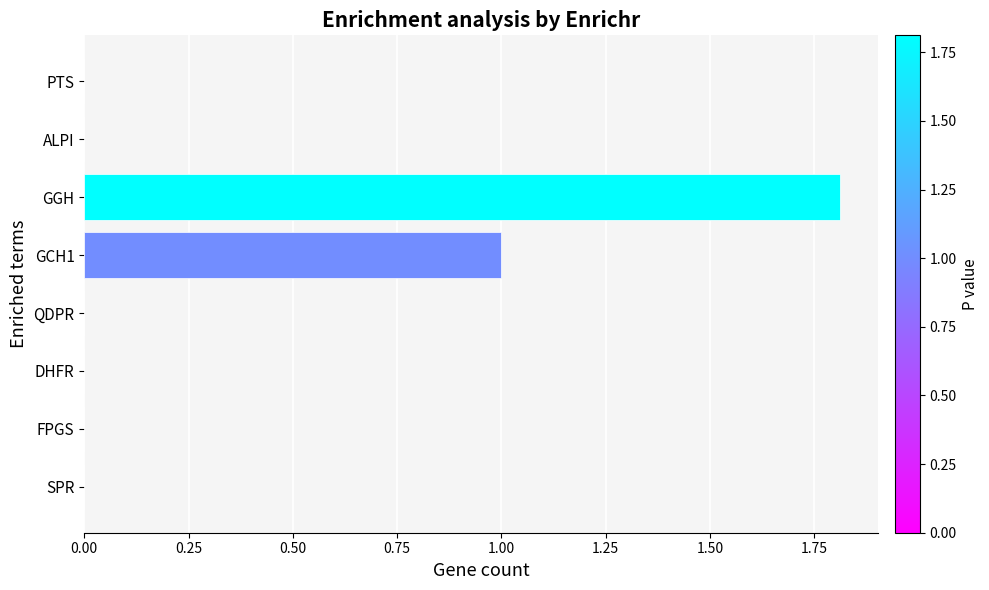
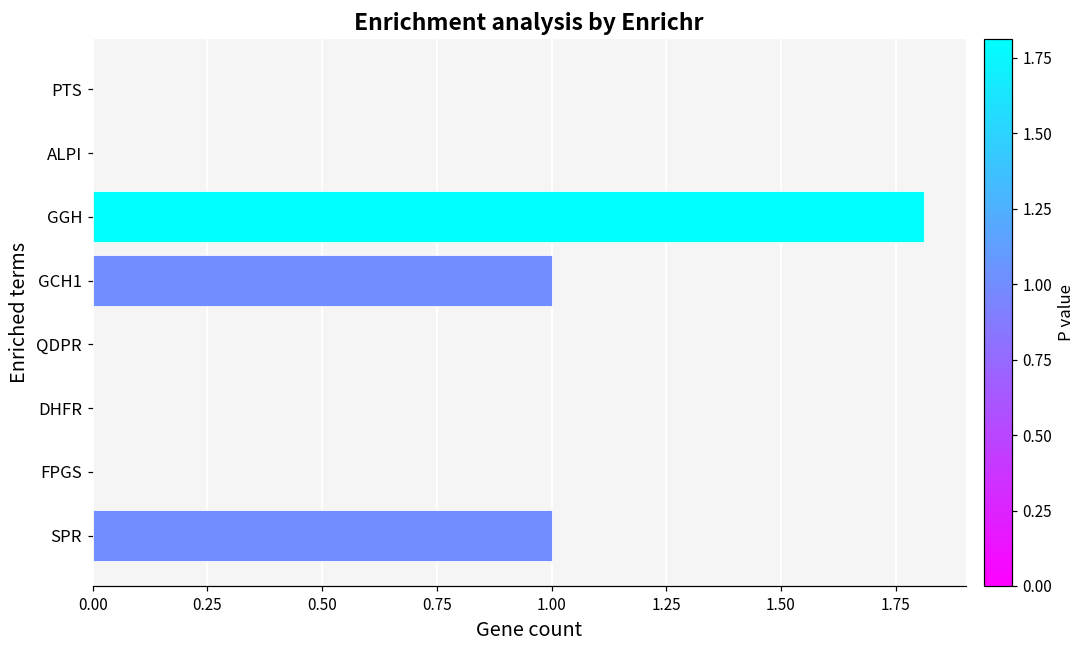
SPR: 0 -> 1
